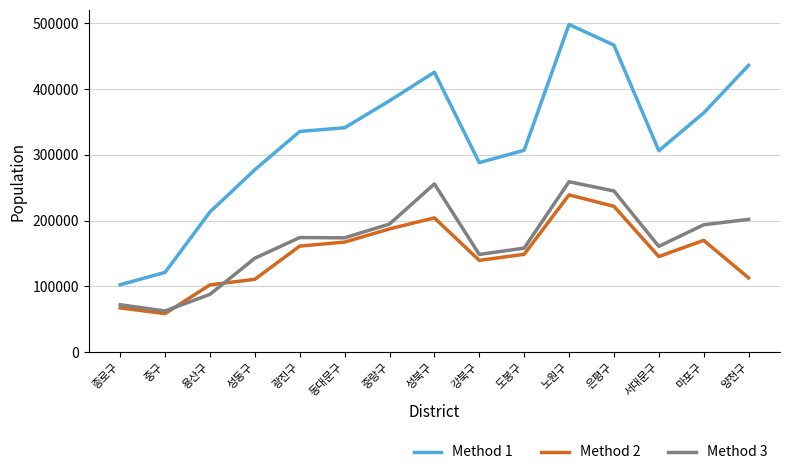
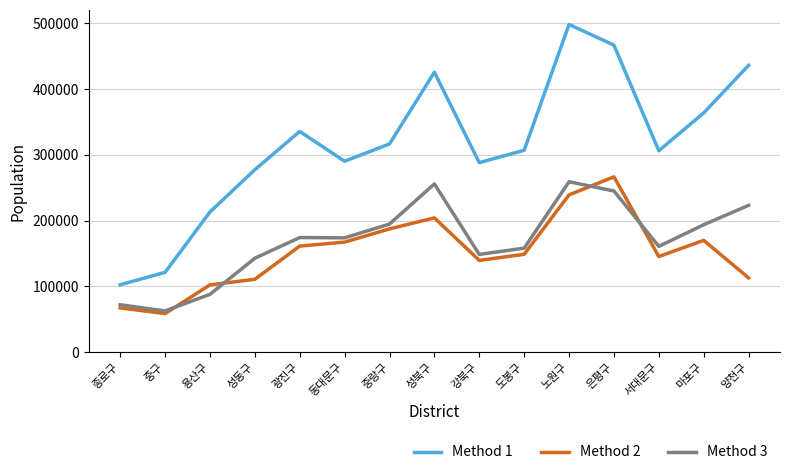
Method 1, 동대문구: 340000 -> 290000
Method 1, 중랑구: 380000 -> 320000
Method 2, 은평구: 220000 -> 270000
Method 3, 양천구: 200000 -> 220000
